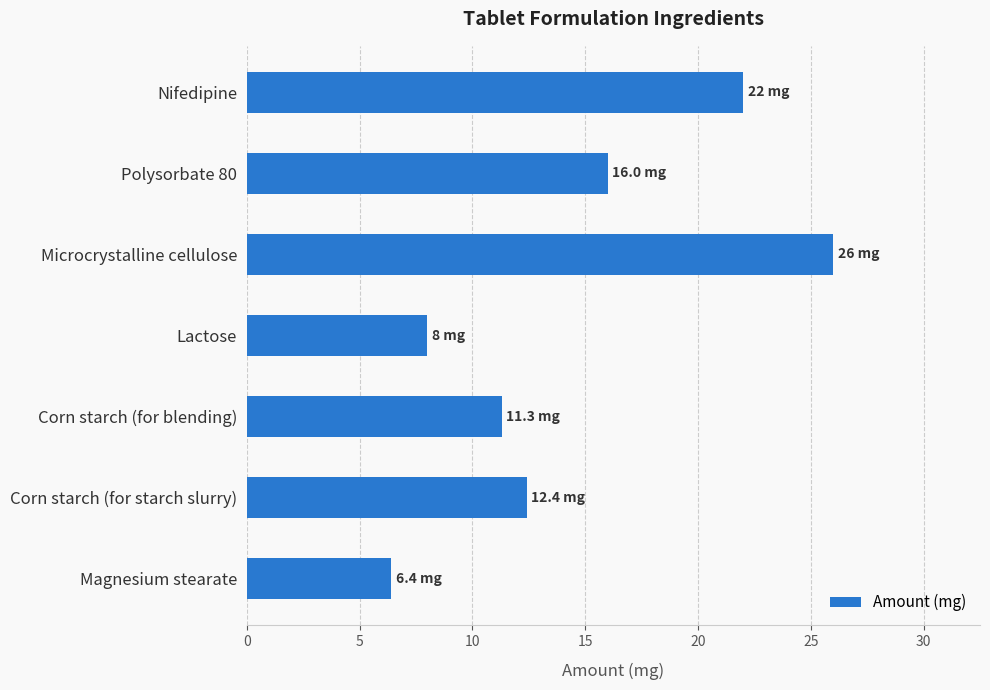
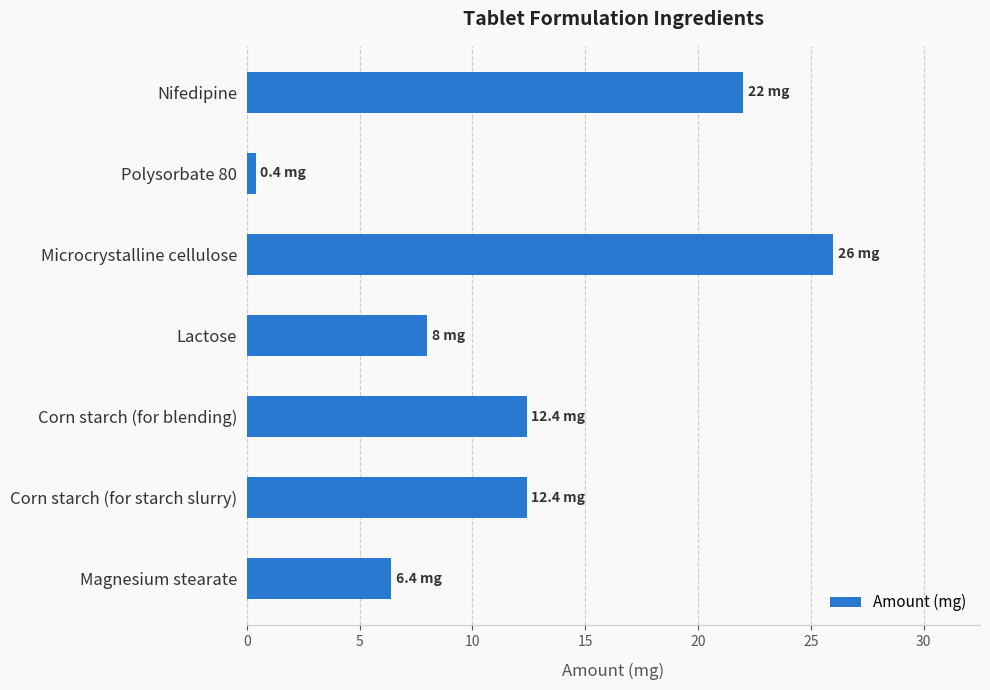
Polysorbate 80: 16.0 -> 0.4
Corn starch (for blending): 11.3 -> 12.4
